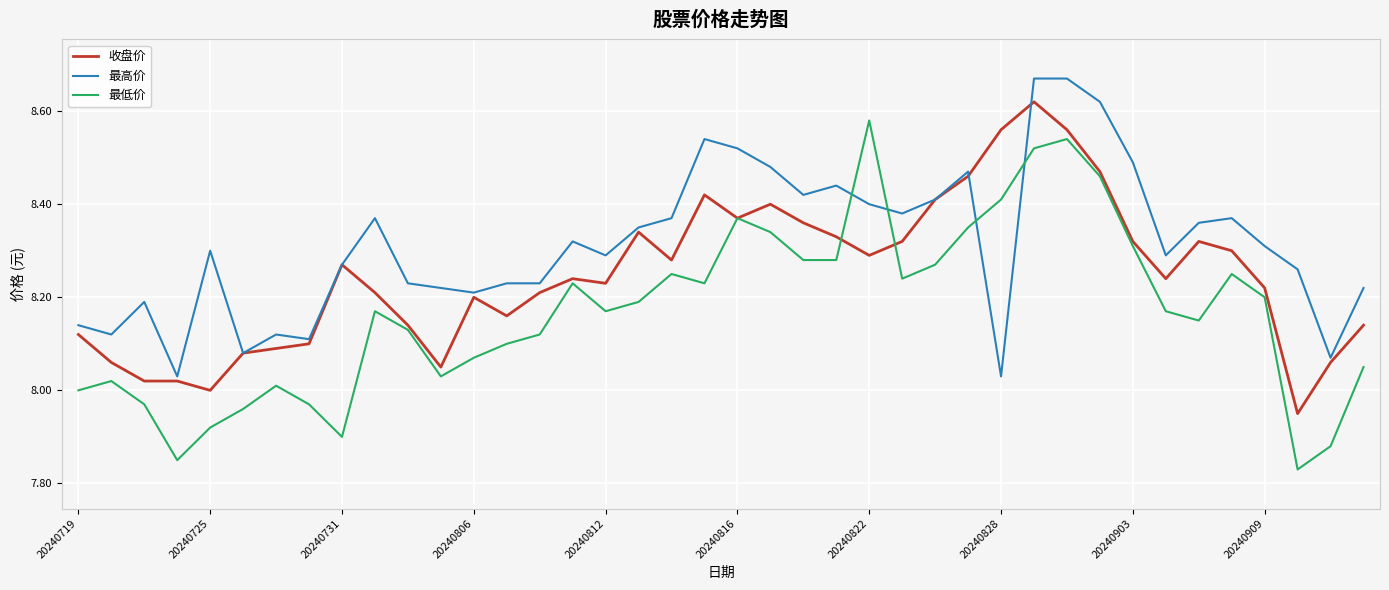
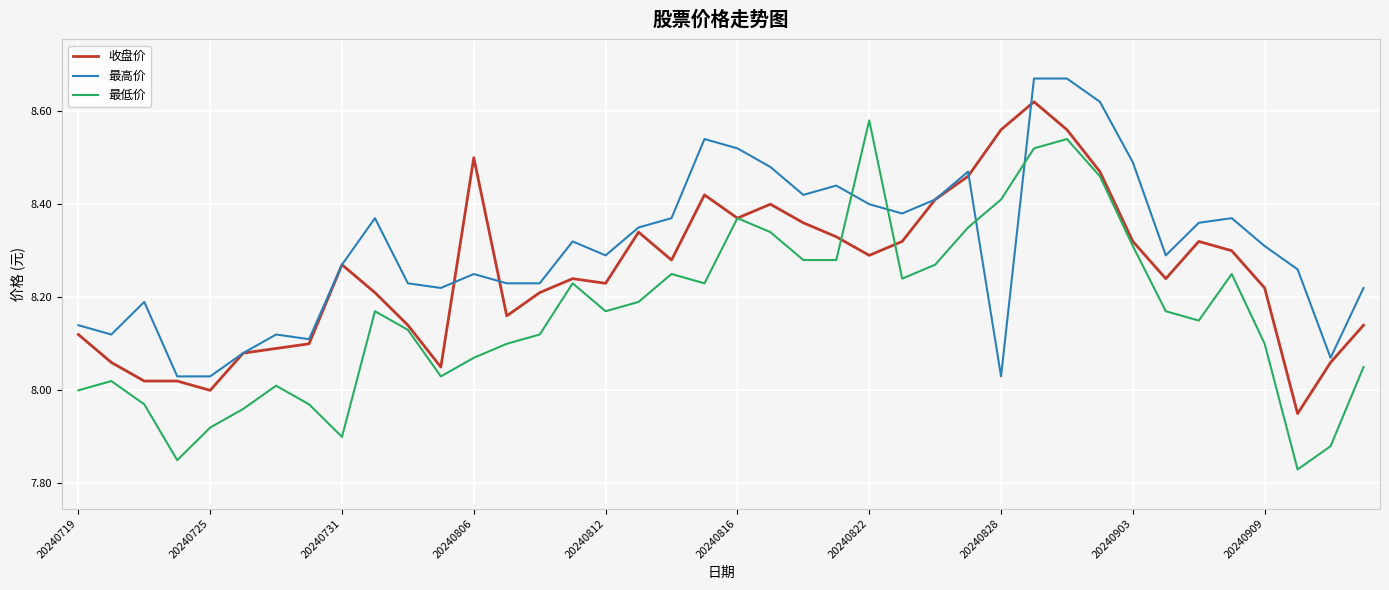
最高价, 20240725: 8.30 -> 8.03
收盘价, 20240806: 8.2 -> 8.5
最高价, 20240806: 8.21 -> 8.25
最低价, 20240909: 8.2 -> 8.1
